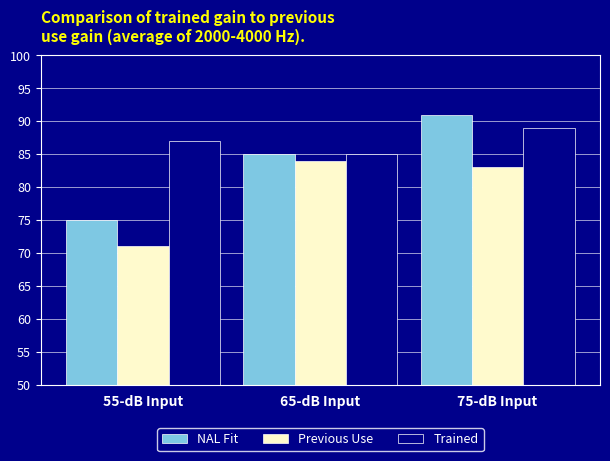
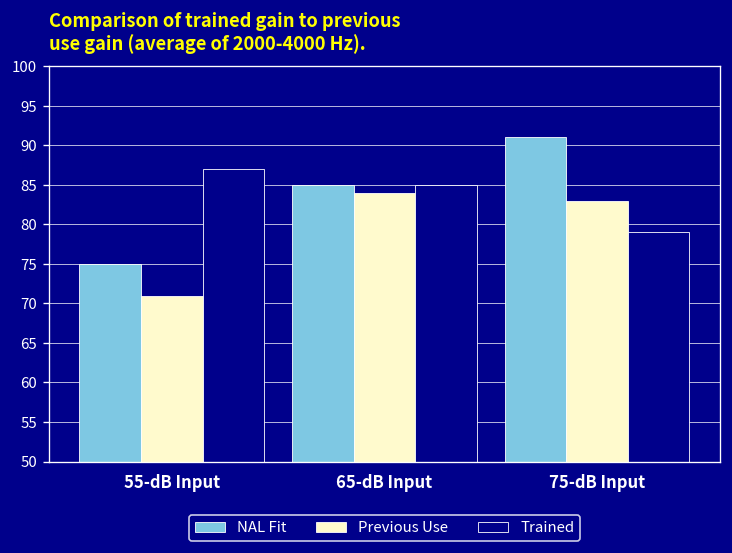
Trained, 75-dB Input: 89 -> 79
